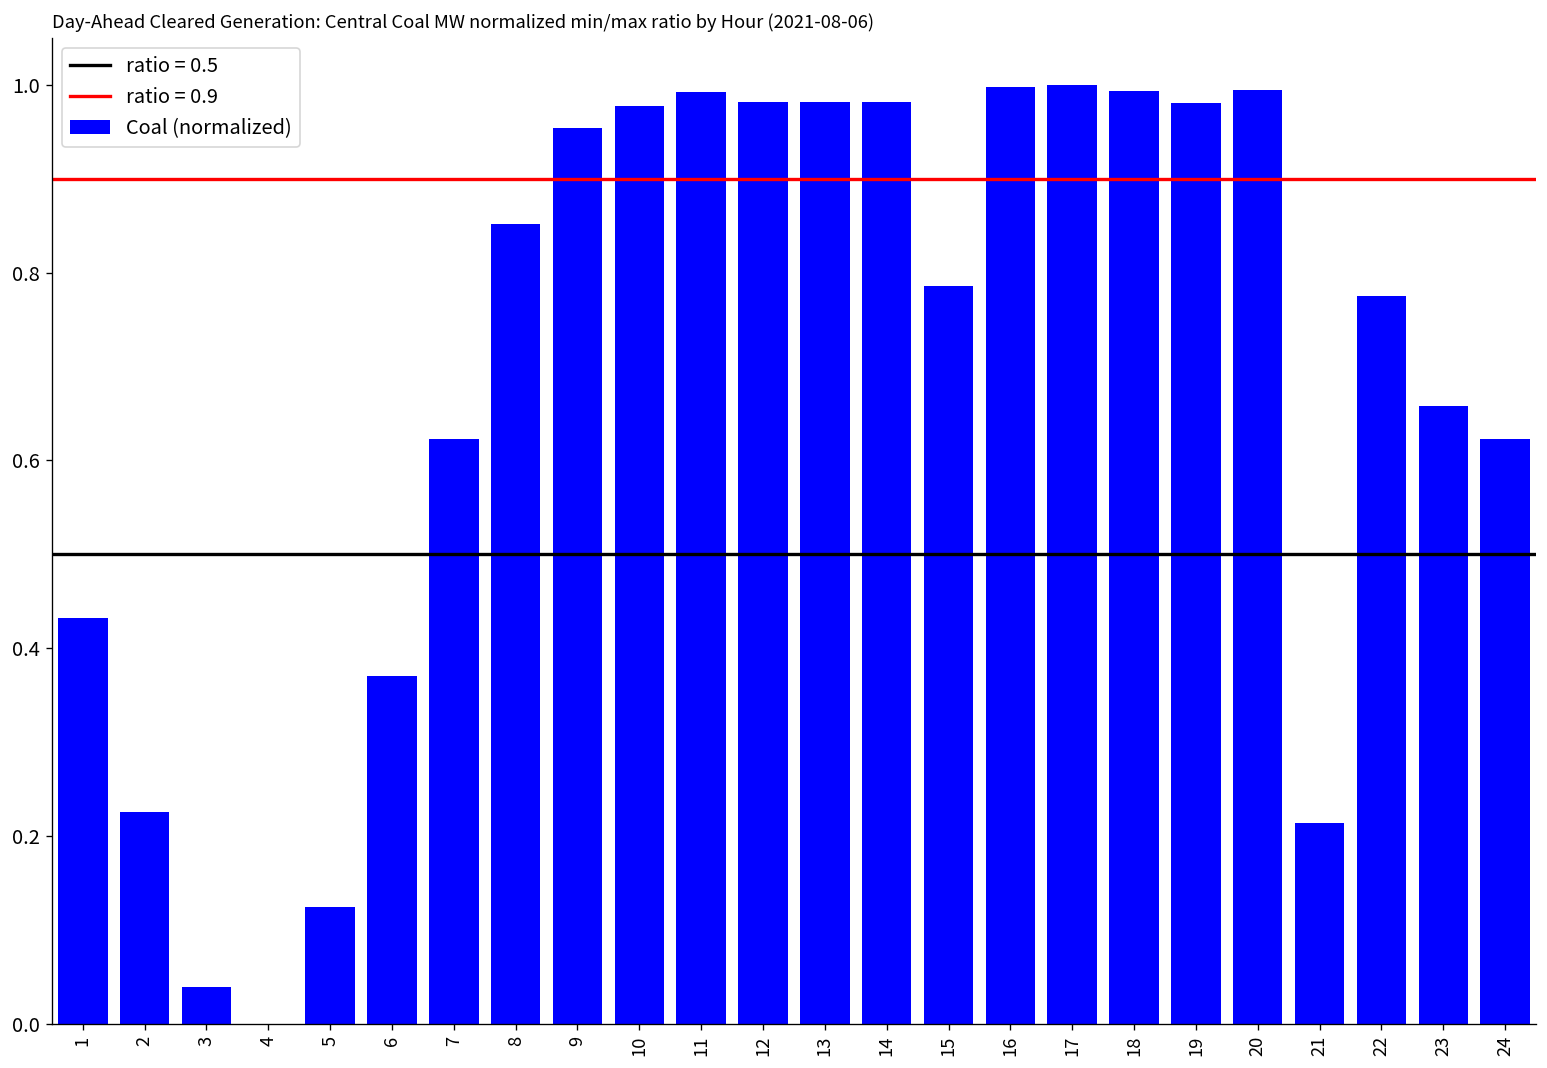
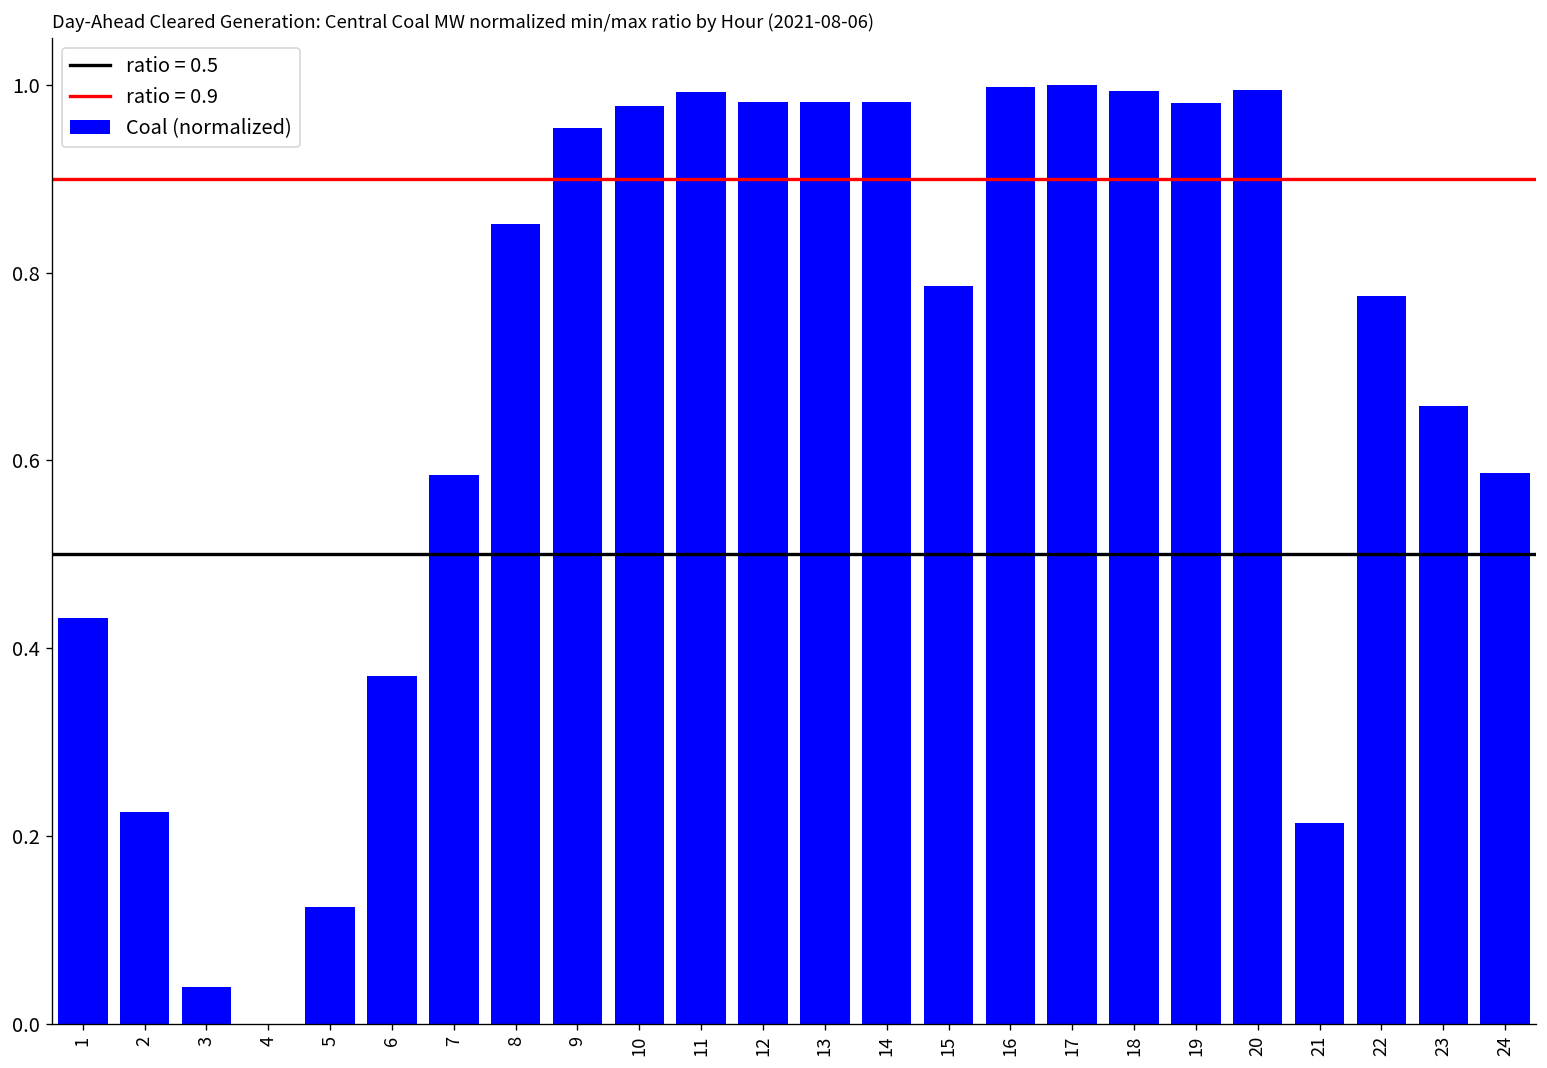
7: 0.62 -> 0.58
24: 0.62 -> 0.59
